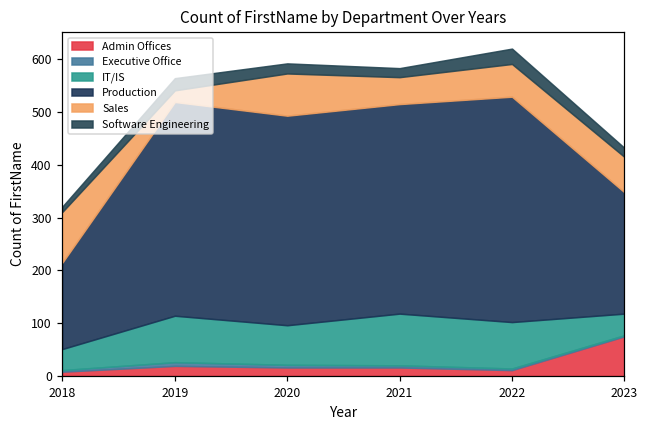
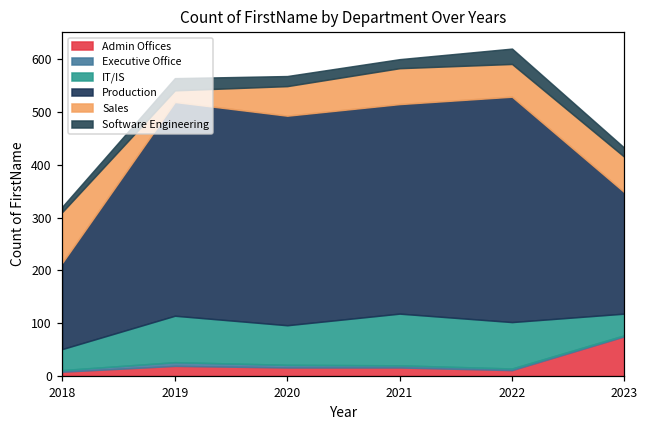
Sales, 2020: 80 -> 60
Sales, 2021: 50 -> 70
